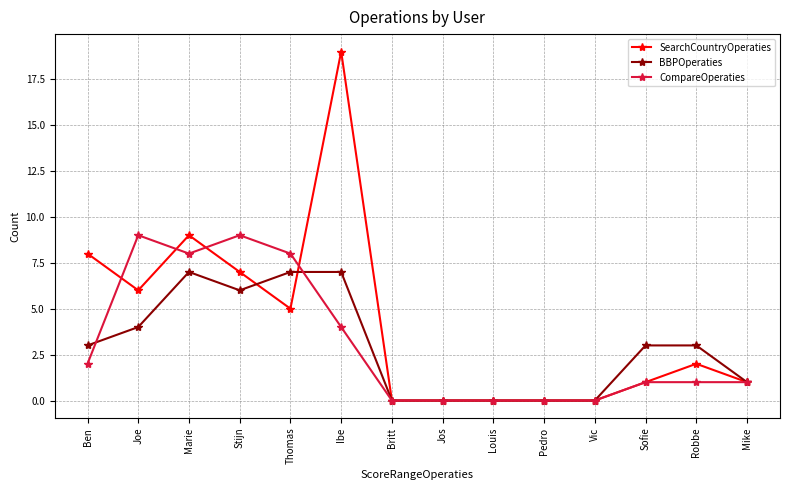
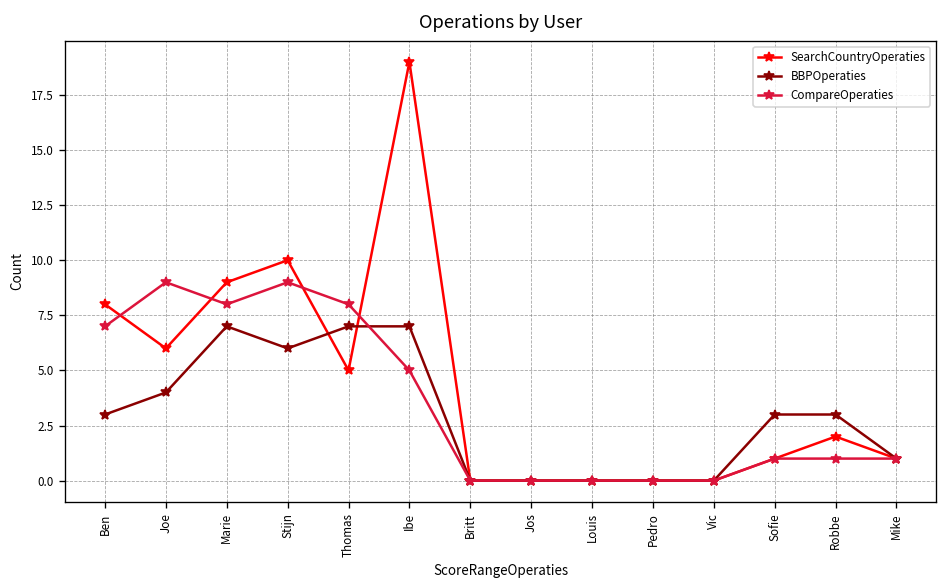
CompareOperaties, Ben: 2 -> 7
SearchCountryOperaties, Stijn: 7 -> 10
CompareOperaties, Ibe: 4 -> 5
